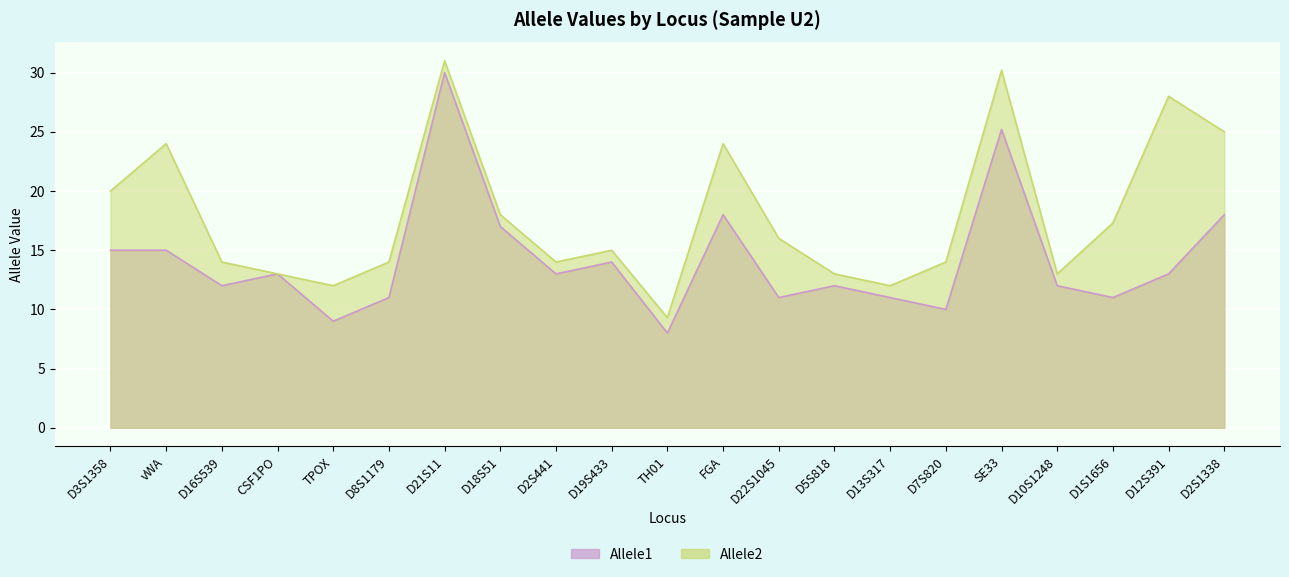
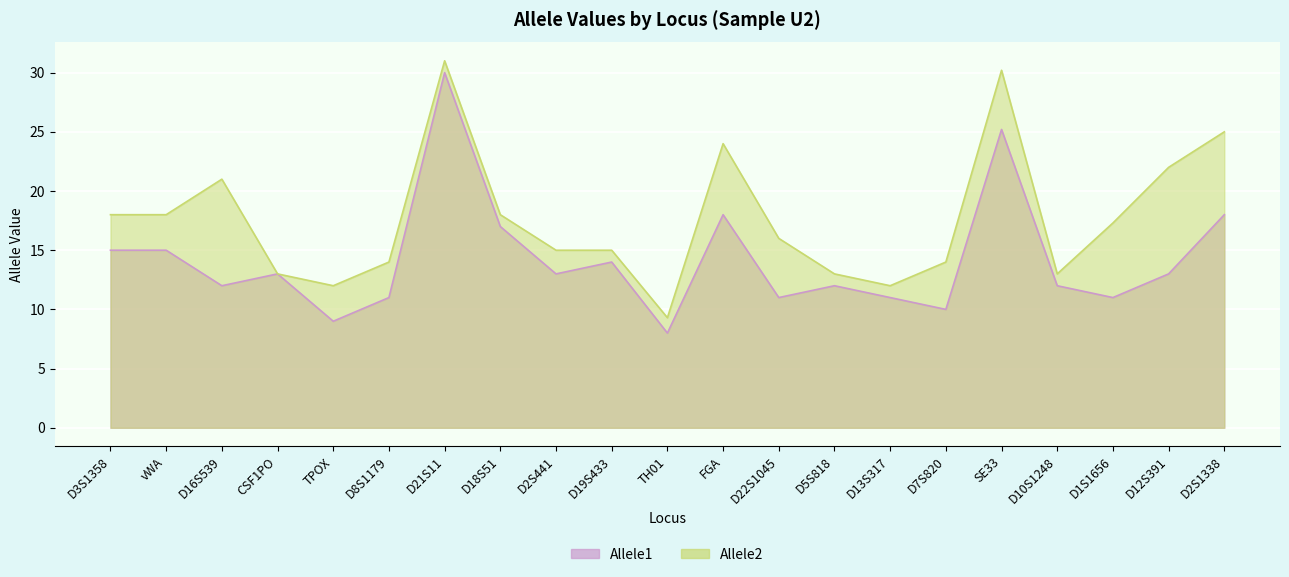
Allele2, D3S1358: 20 -> 18
Allele2, vWA: 24 -> 18
Allele2, D16S539: 14 -> 21
Allele2, D2S441: 14 -> 15
Allele2, D12S391: 28 -> 22
